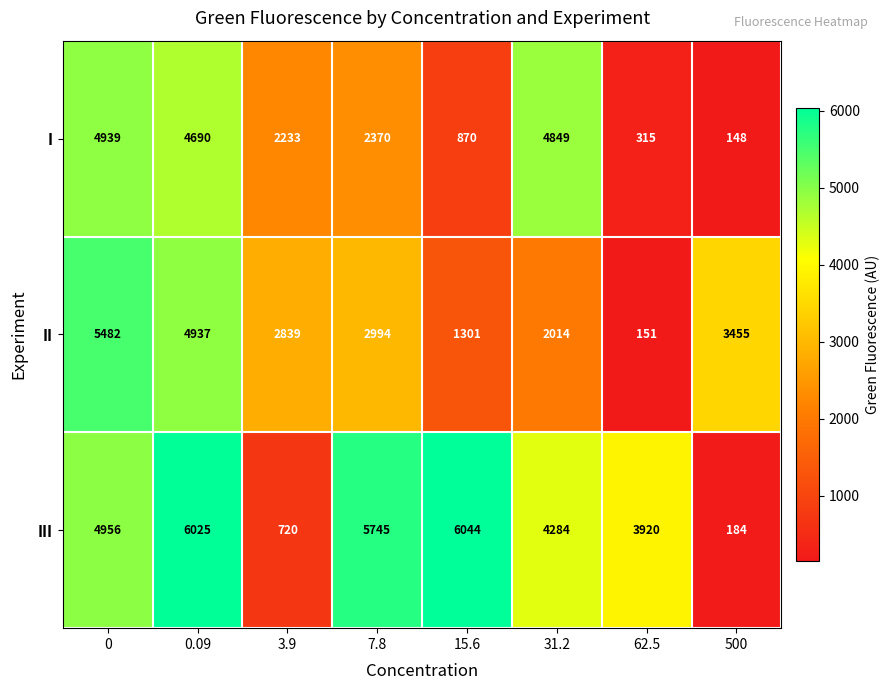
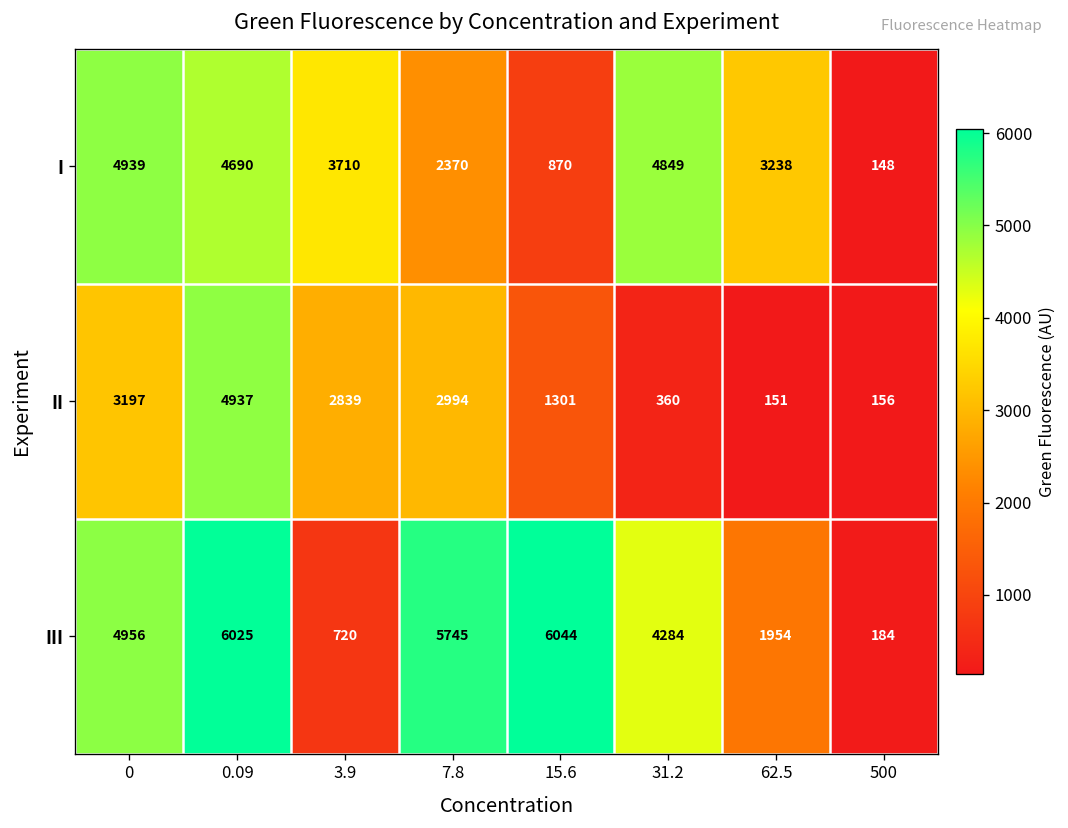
I, 3.9: 2233 -> 3710
I, 62.5: 315 -> 3238
II, 0: 5482 -> 3197
II, 31.2: 2014 -> 360
II, 500: 3455 -> 156
III, 62.5: 3920 -> 1954
